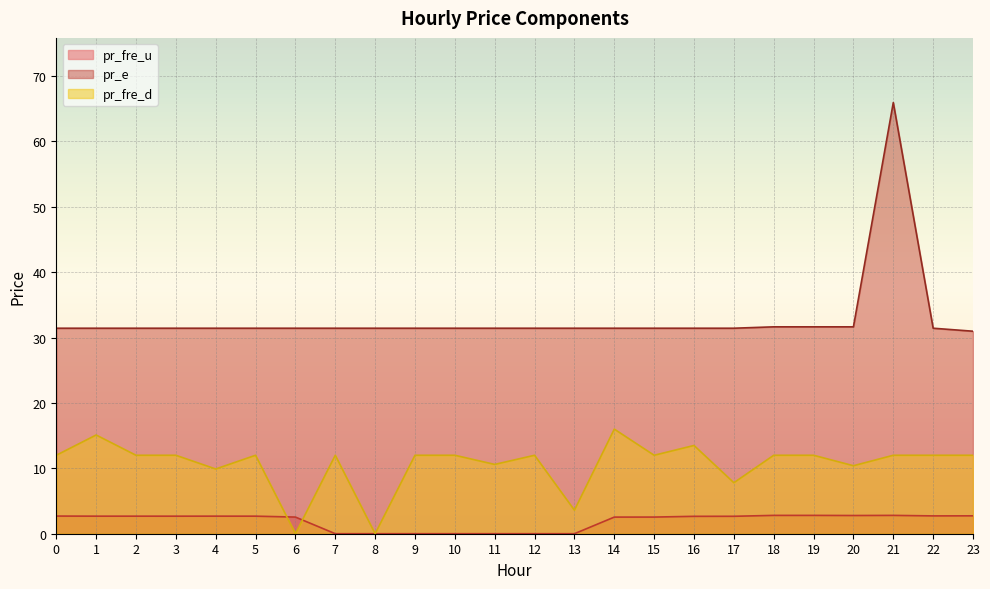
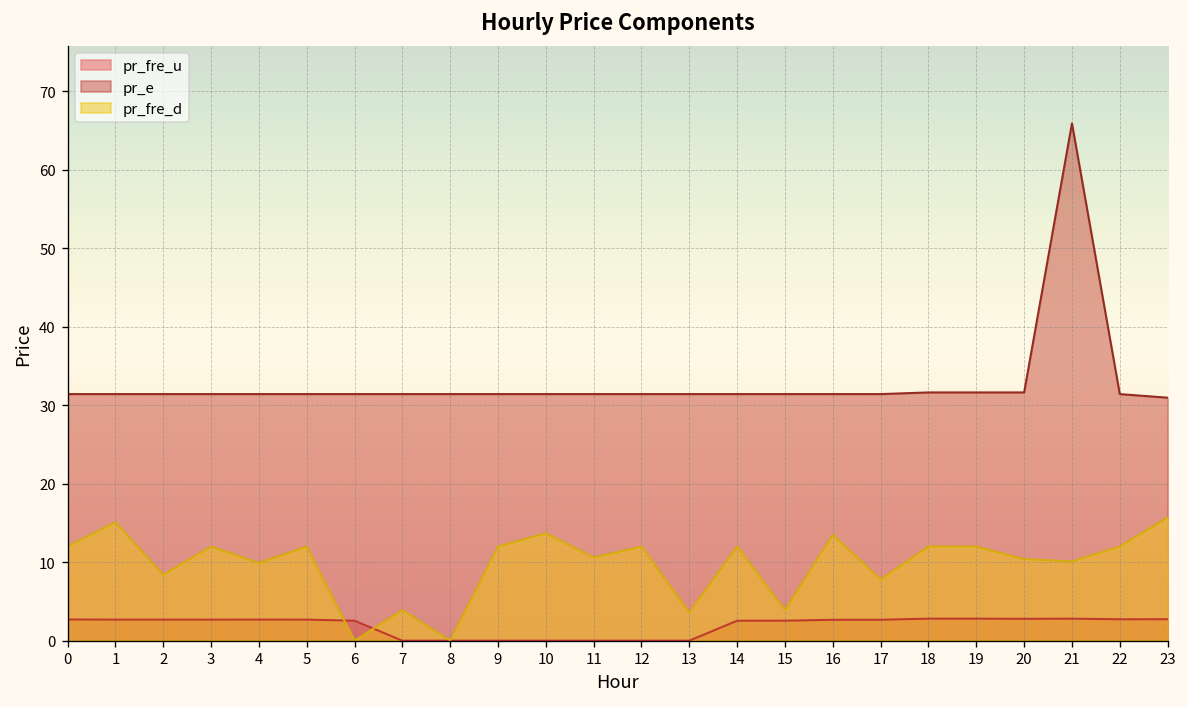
pr_fre_d, 2: 12 -> 8
pr_fre_d, 7: 12 -> 4
pr_fre_d, 10: 12 -> 14
pr_fre_d, 14: 16 -> 12
pr_fre_d, 15: 12 -> 4
pr_fre_d, 21: 12 -> 10
pr_fre_d, 23: 12 -> 16
